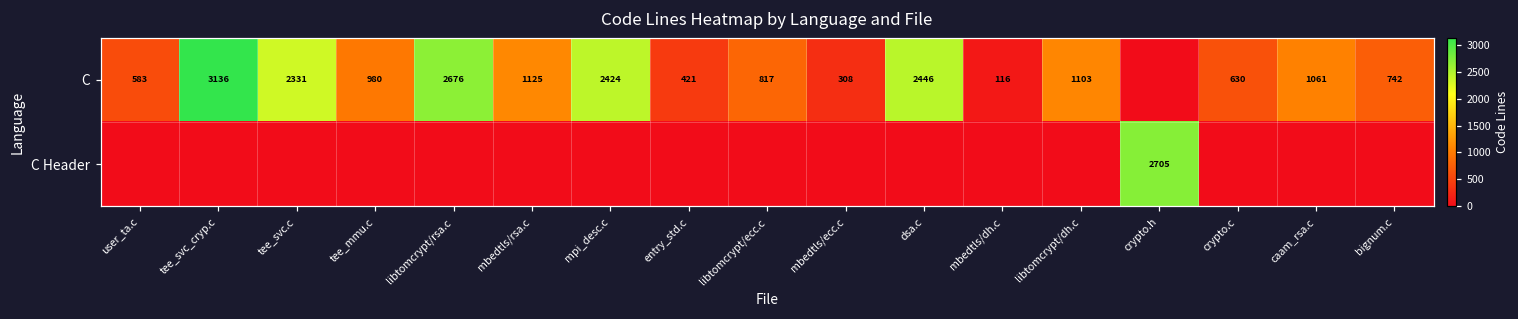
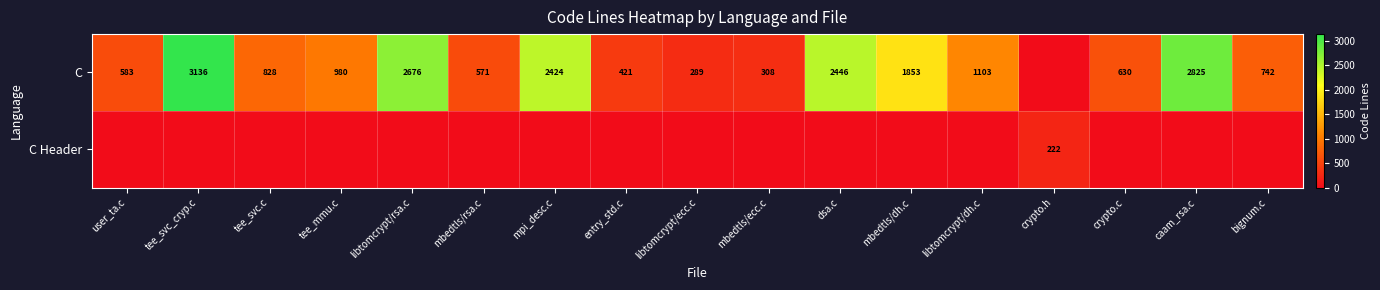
C, tee_svc.c: 2331 -> 828
C, mbedtls/rsa.c: 1125 -> 571
C, libtomcrypt/ecc.c: 817 -> 289
C, mbedtls/dh.c: 116 -> 1853
C, caam_rsa.c: 1061 -> 2825
C Header, crypto.h: 2705 -> 222
